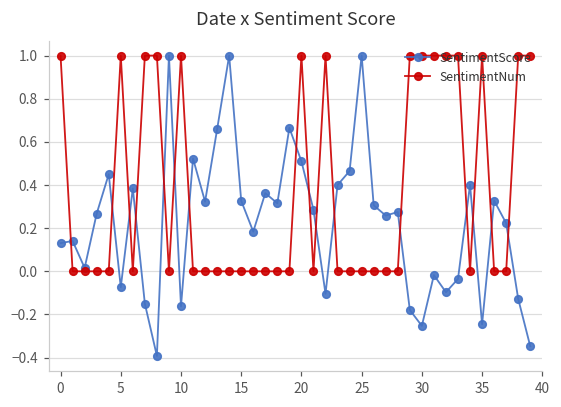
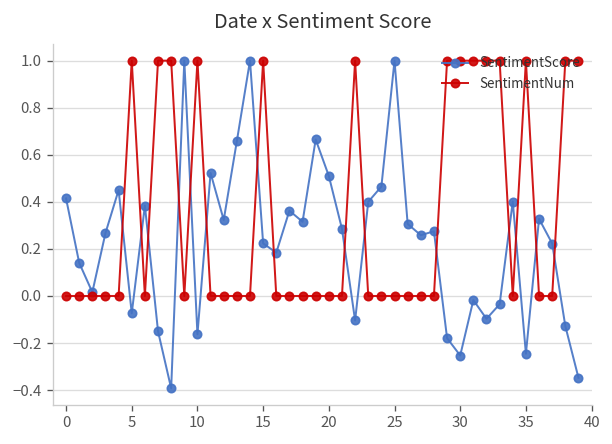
SentimentScore, 0: 0.13 -> 0.41
SentimentNum, 0: 1 -> 0
SentimentScore, 15: 0.33 -> 0.22
SentimentNum, 15: 0 -> 1
SentimentNum, 20: 1 -> 0
